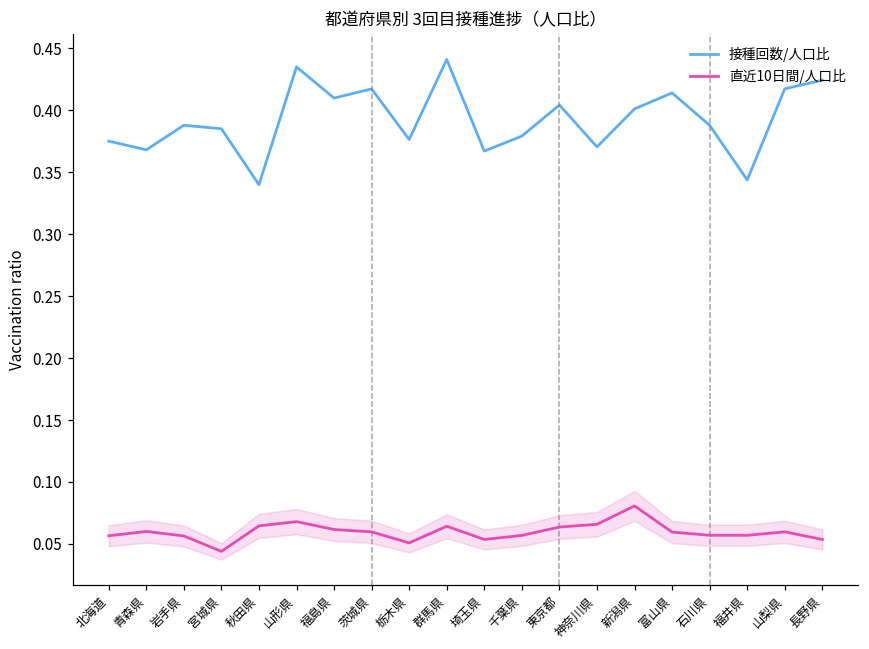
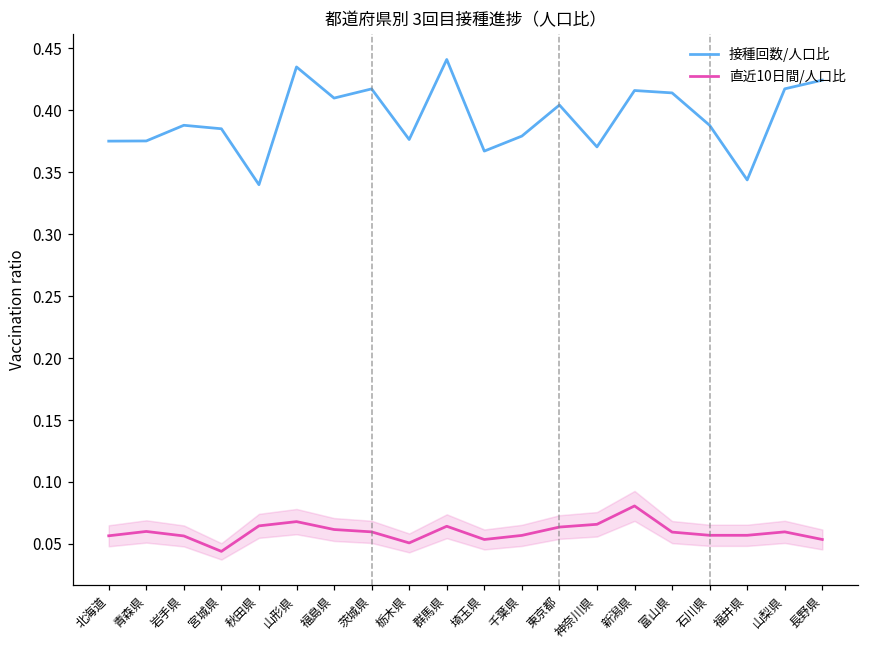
接種回数/人口比, 青森県: 0.368 -> 0.375
接種回数/人口比, 新潟県: 0.401 -> 0.416
